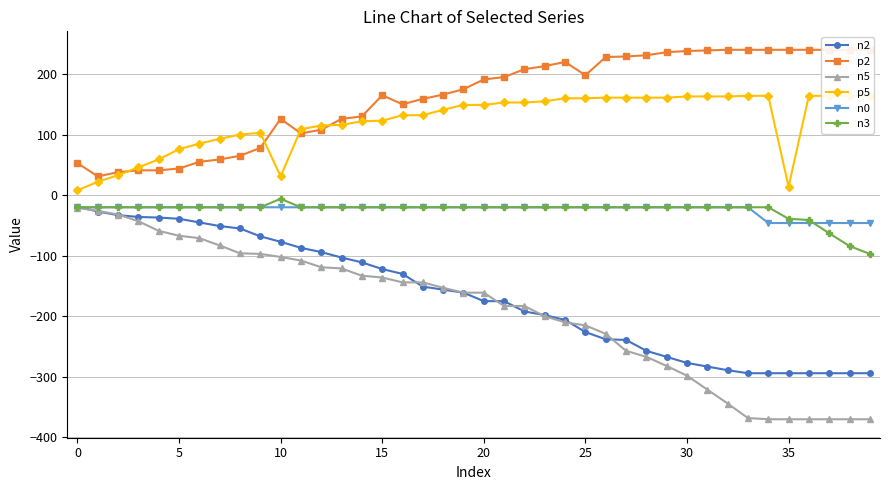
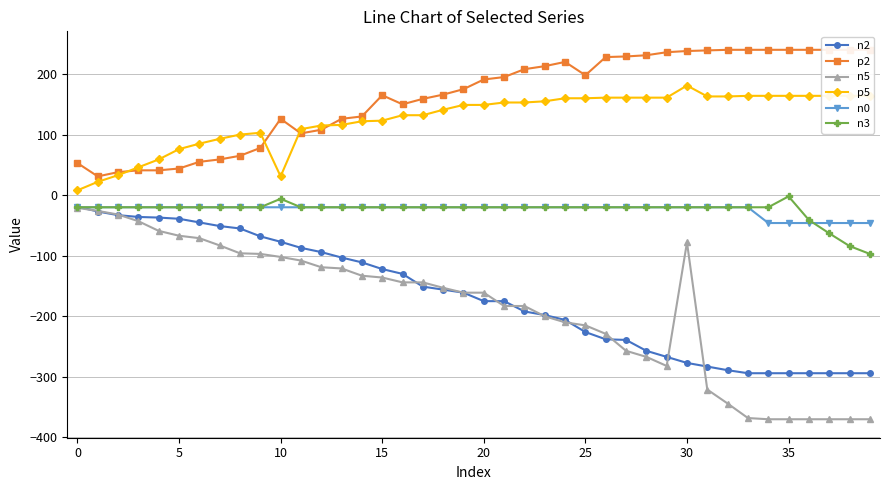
n5, 30: -300 -> -80
p5, 30: 160 -> 180
p5, 35: 10 -> 160
n3, 35: -40 -> 0
